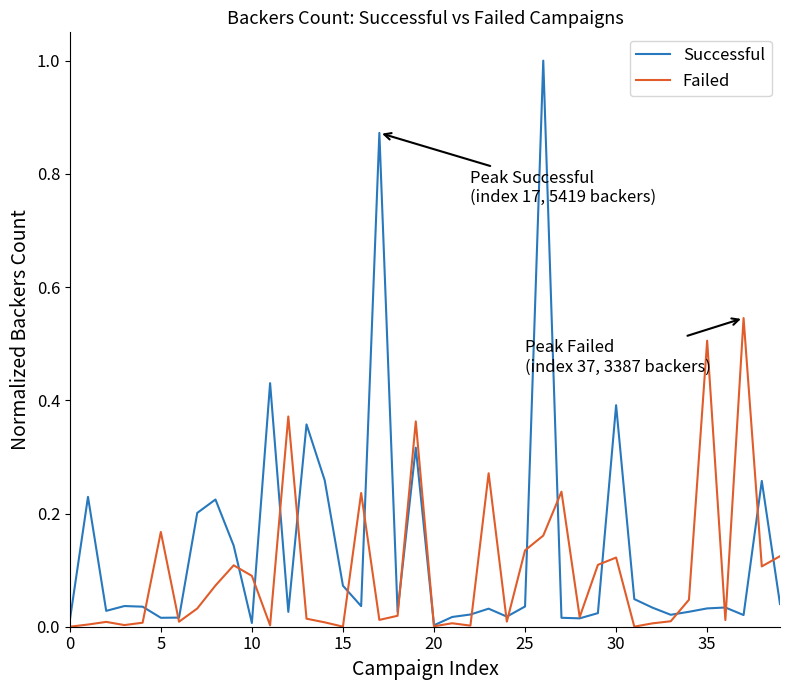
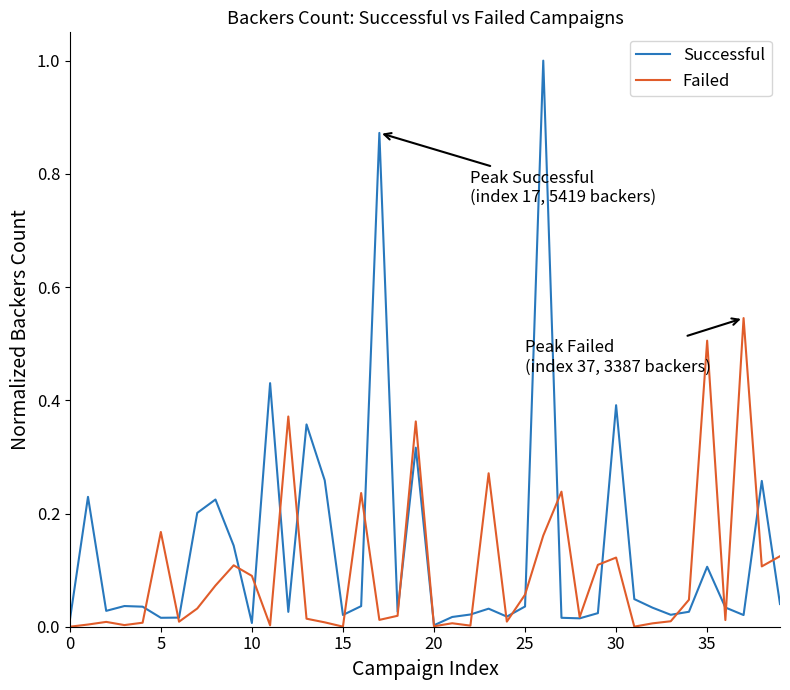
Successful, 15: 0.07 -> 0.02
Failed, 25: 0.13 -> 0.06
Successful, 35: 0.03 -> 0.11
